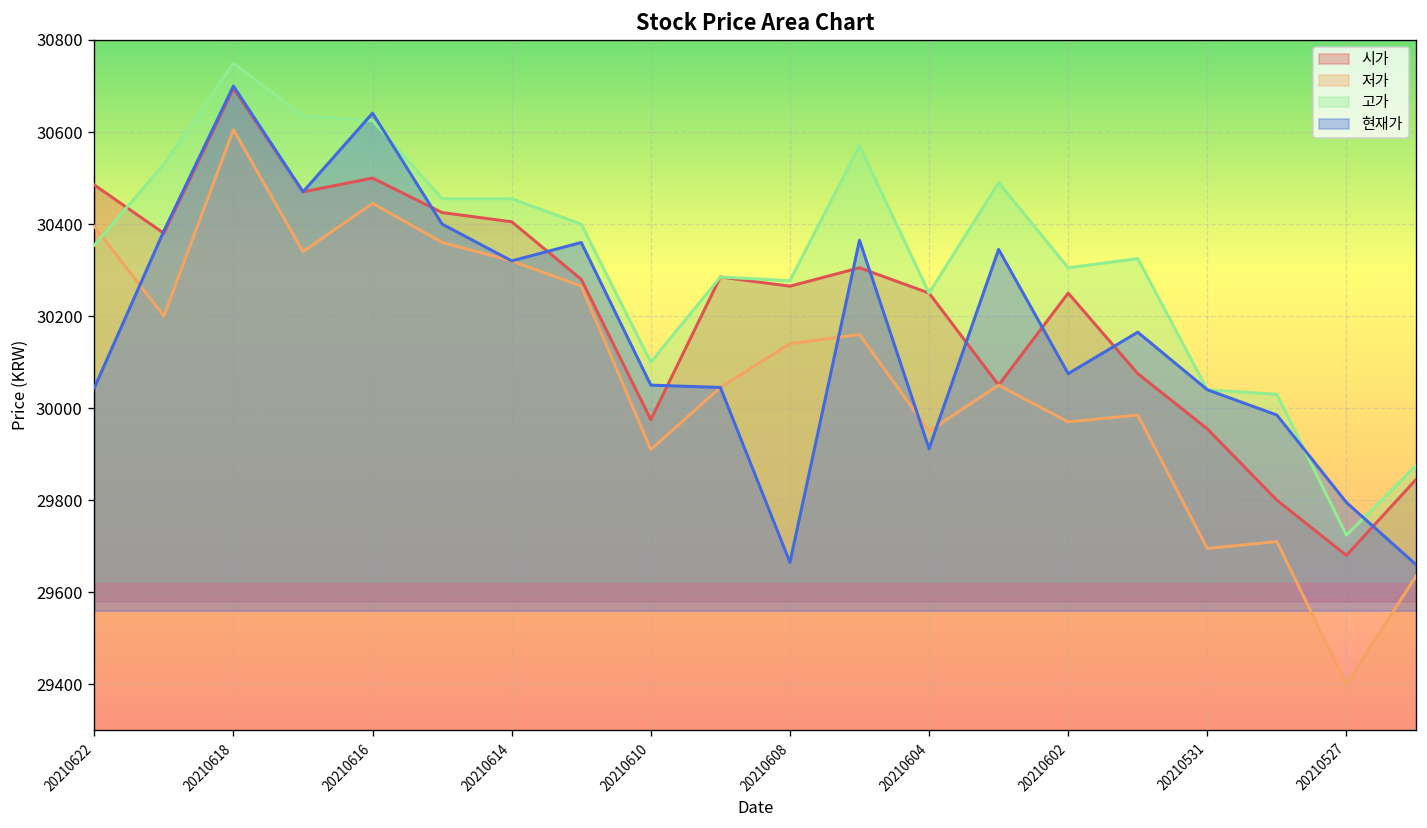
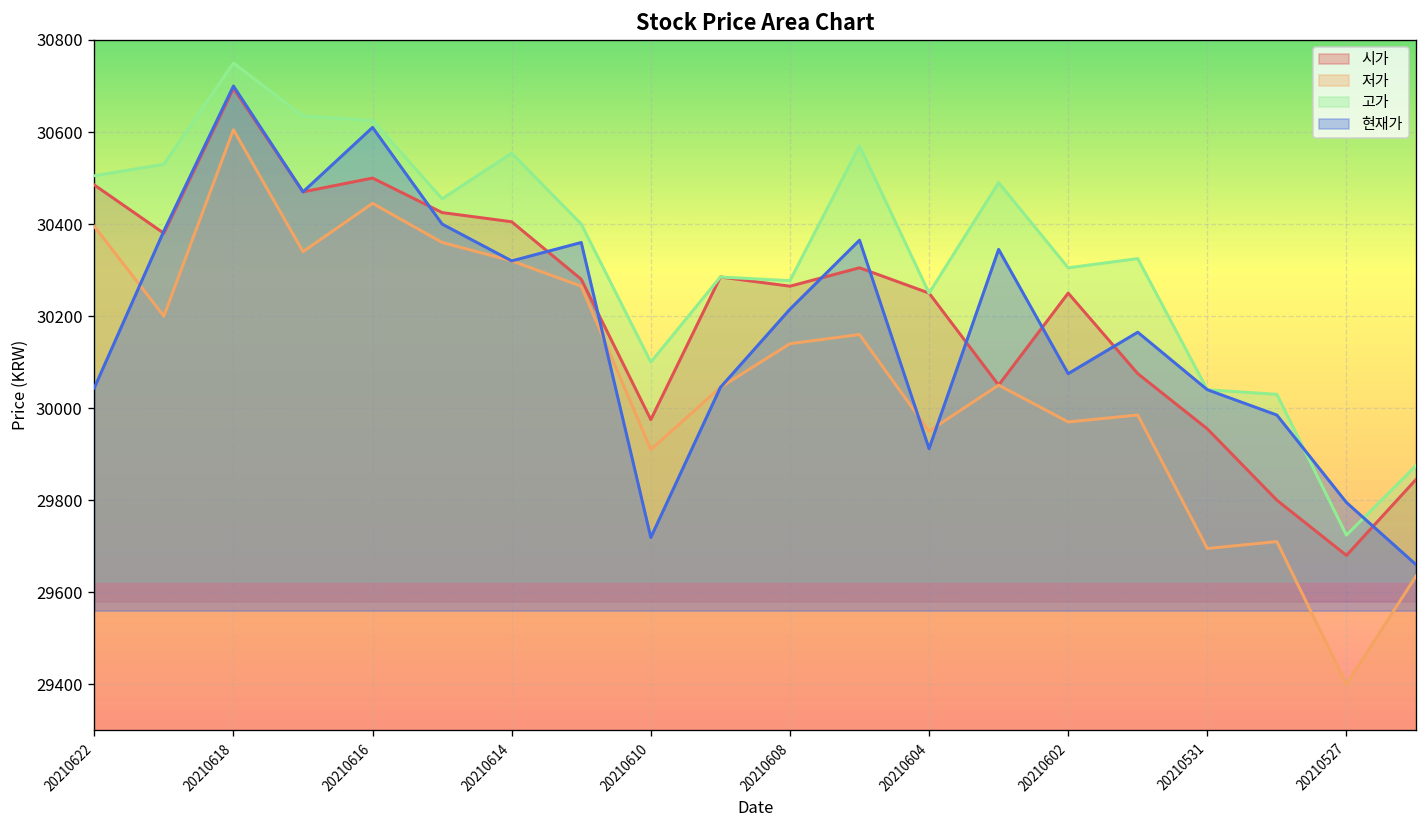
고가, 20210622: 30350 -> 30510
현재가, 20210616: 30640 -> 30610
고가, 20210614: 30460 -> 30550
현재가, 20210610: 30050 -> 29720
현재가, 20210608: 29670 -> 30220
